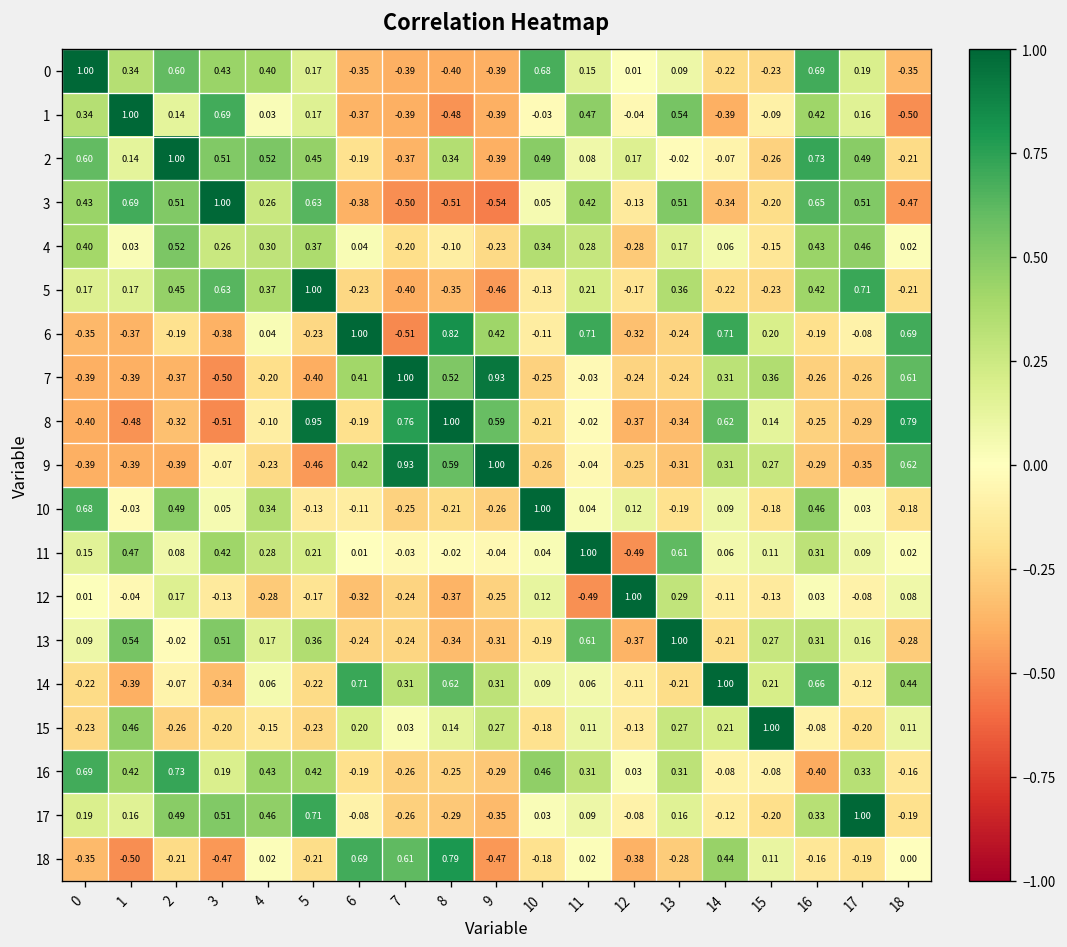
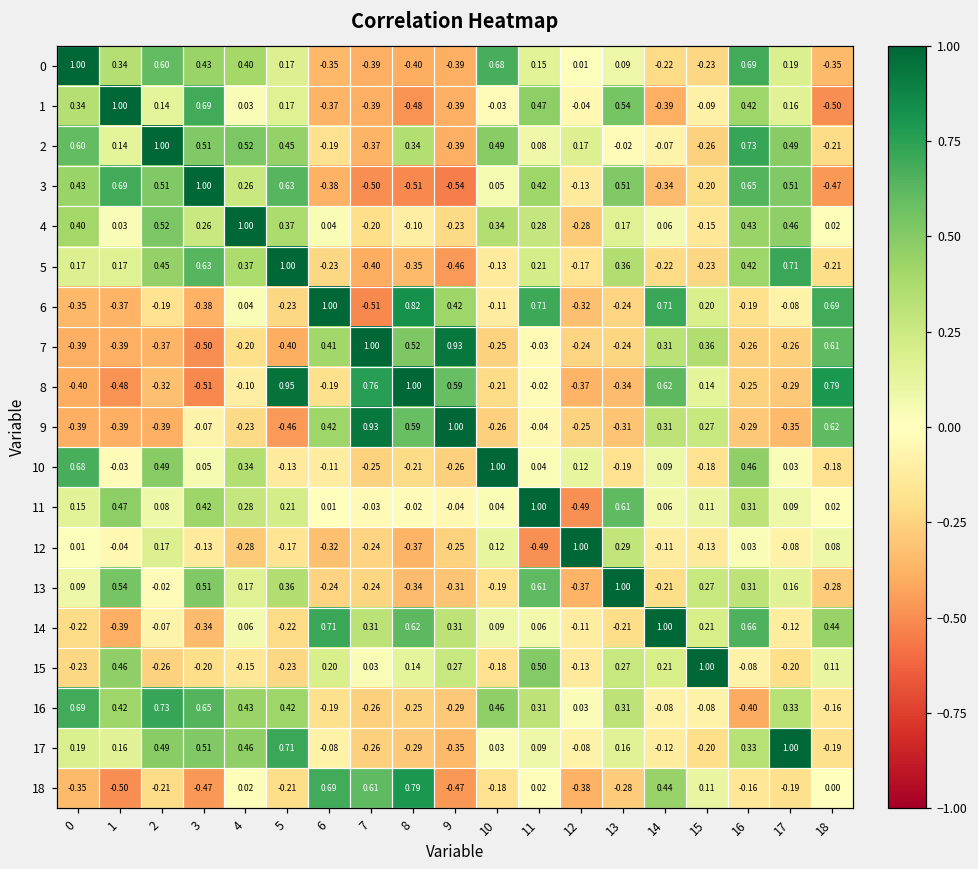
4, 4: 0.30 -> 1.00
15, 11: 0.11 -> 0.50
16, 3: 0.19 -> 0.65
